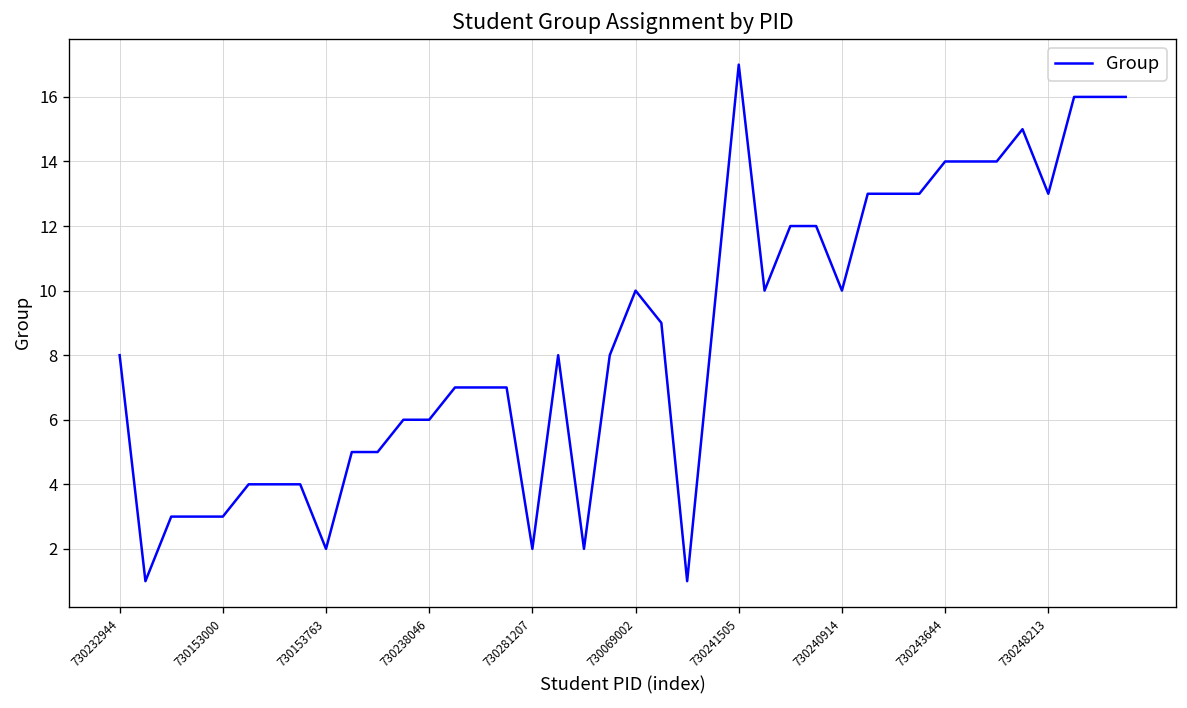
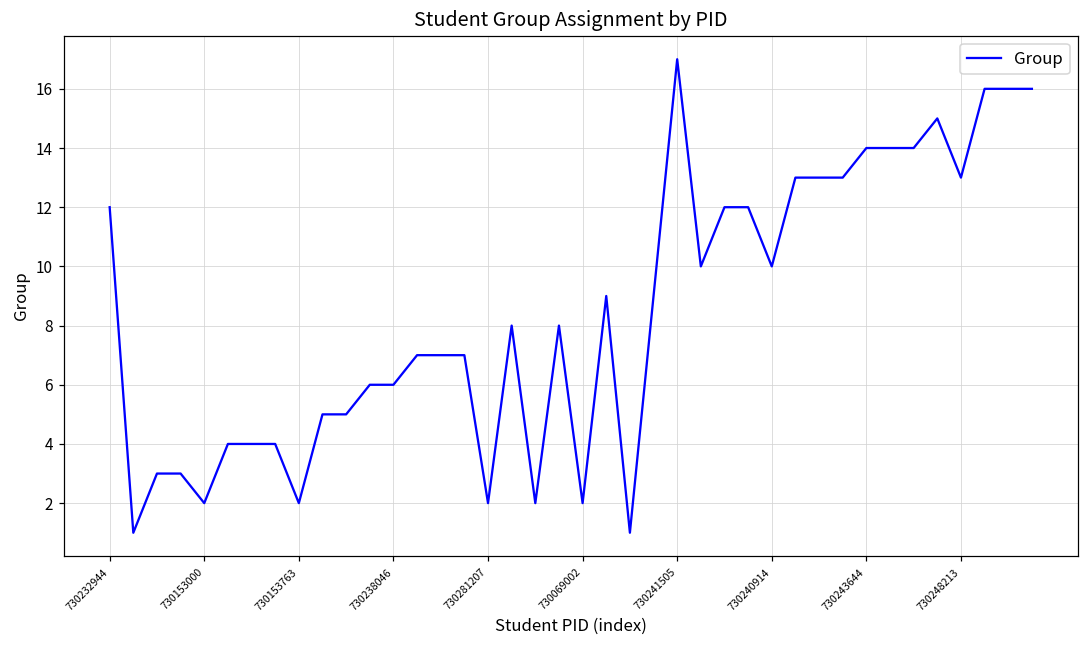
730232944: 8 -> 12
730153000: 3 -> 2
730069002: 10 -> 2
